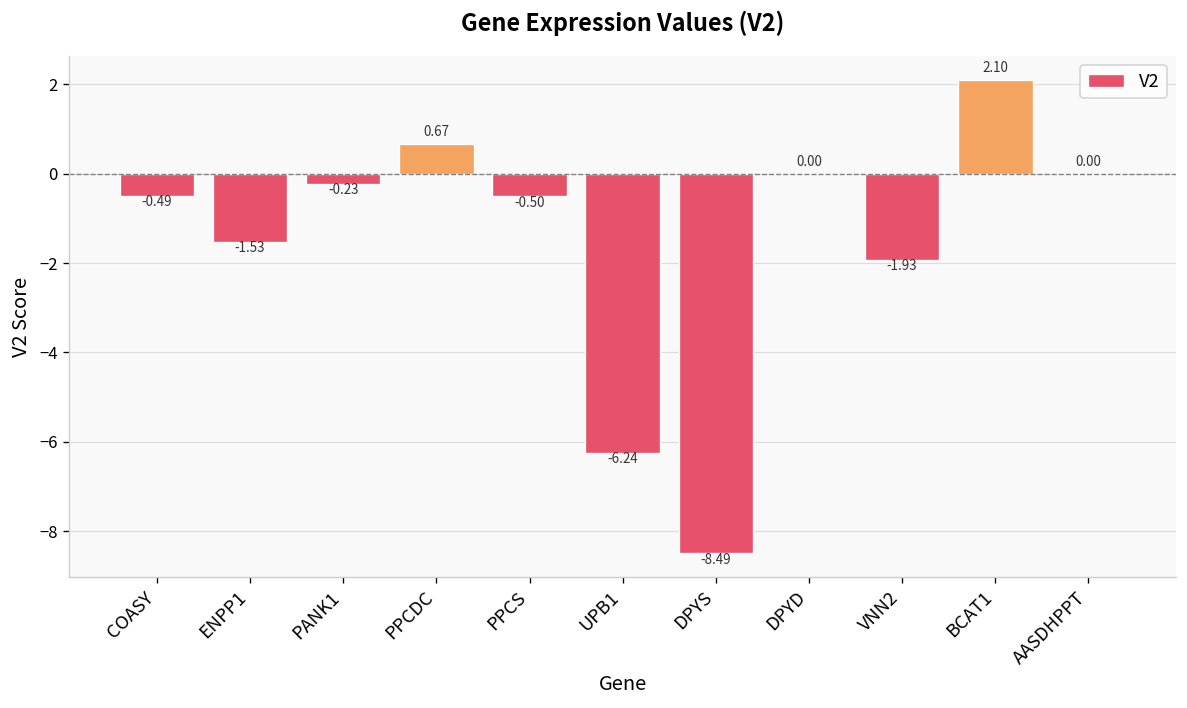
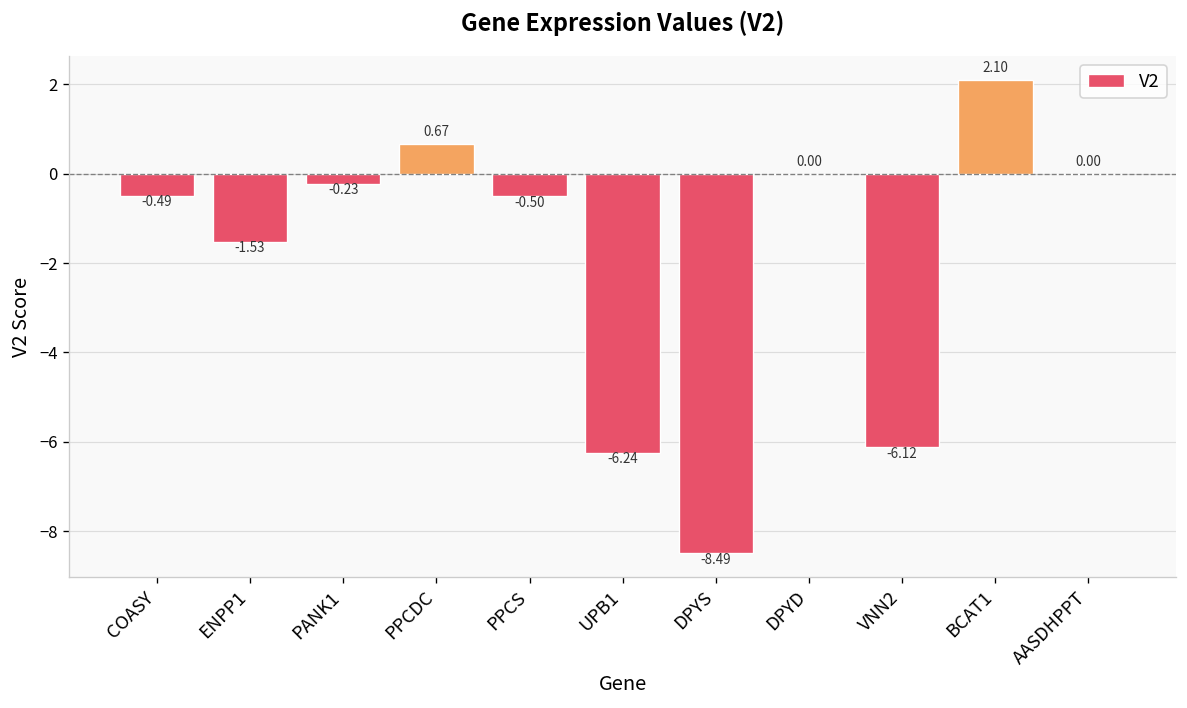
VNN2: -1.93 -> -6.12
